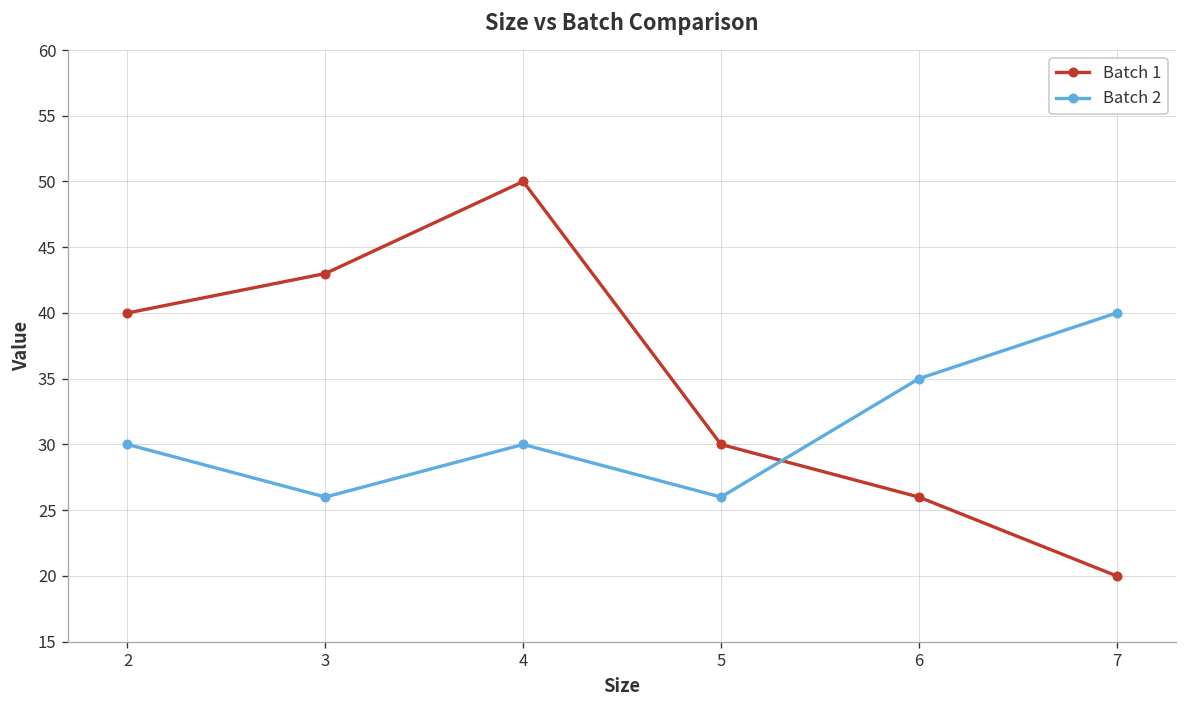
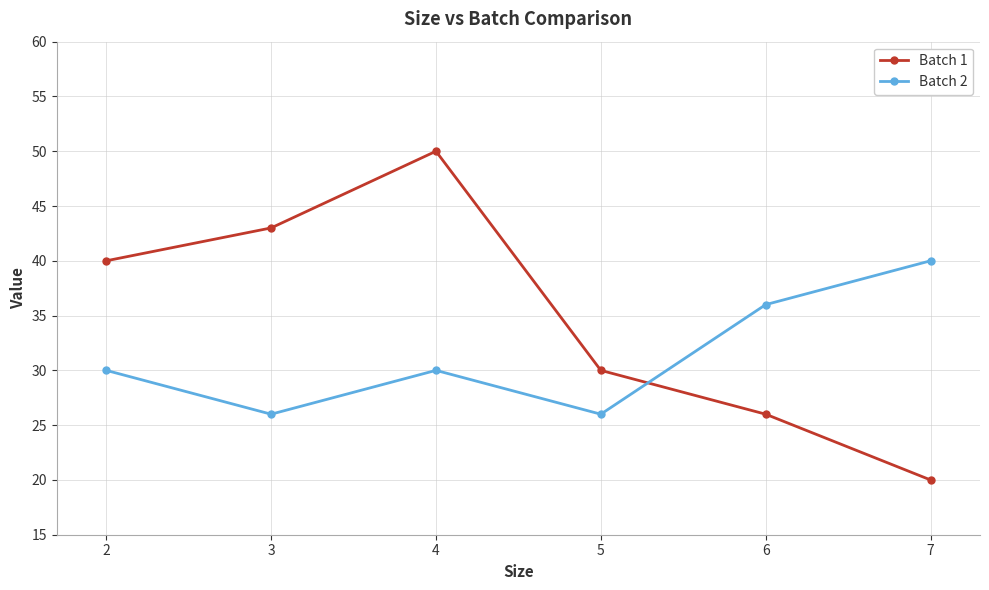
Batch 2, 6: 35 -> 36
